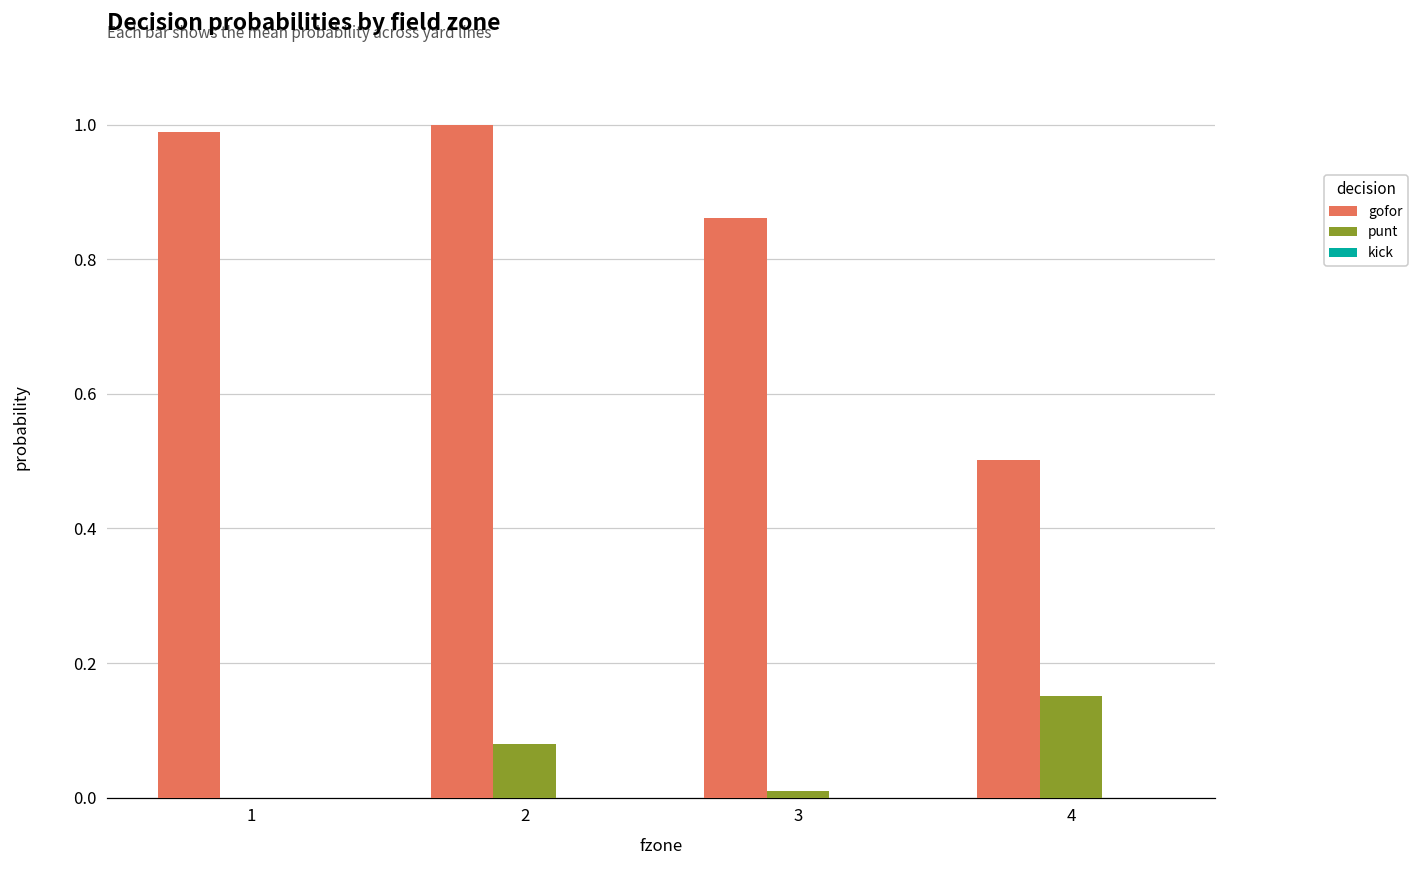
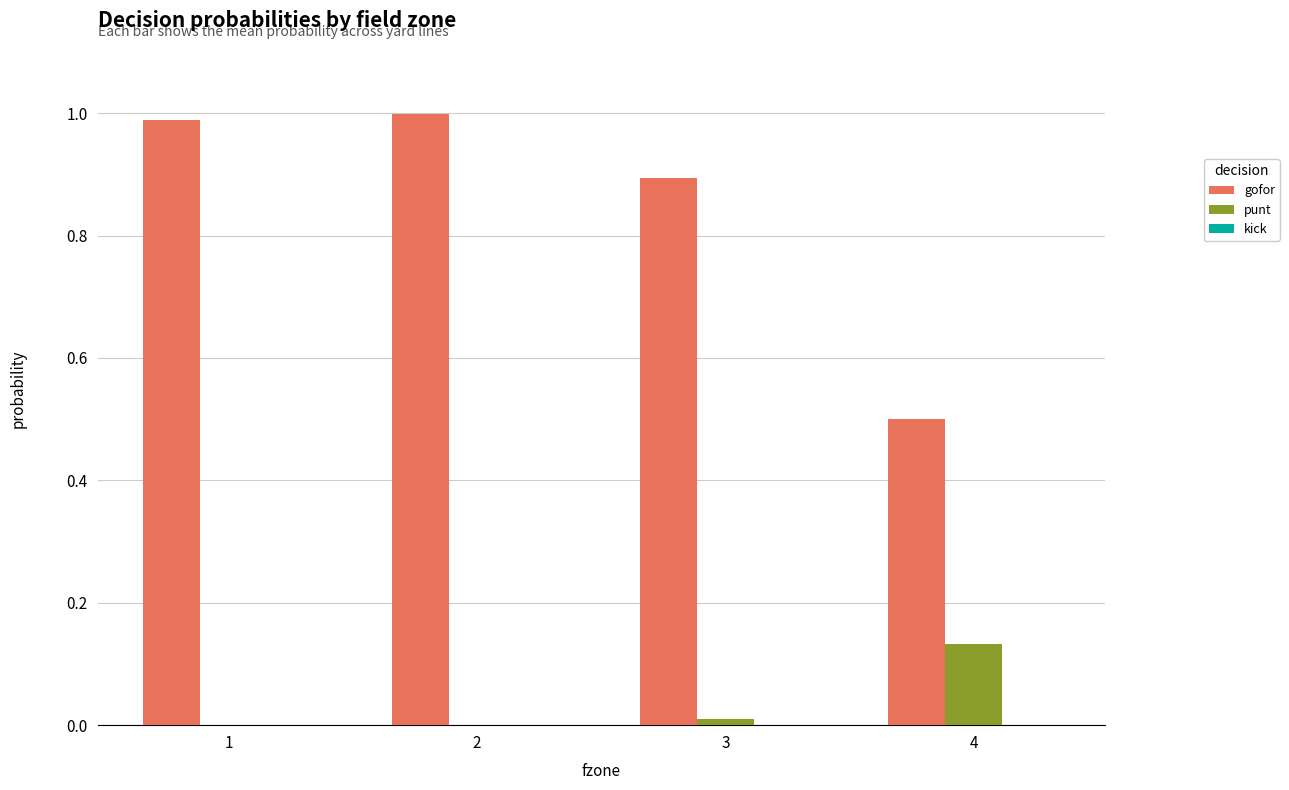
punt, 2: 0.08 -> 0.00
gofor, 3: 0.86 -> 0.89
punt, 4: 0.15 -> 0.13
